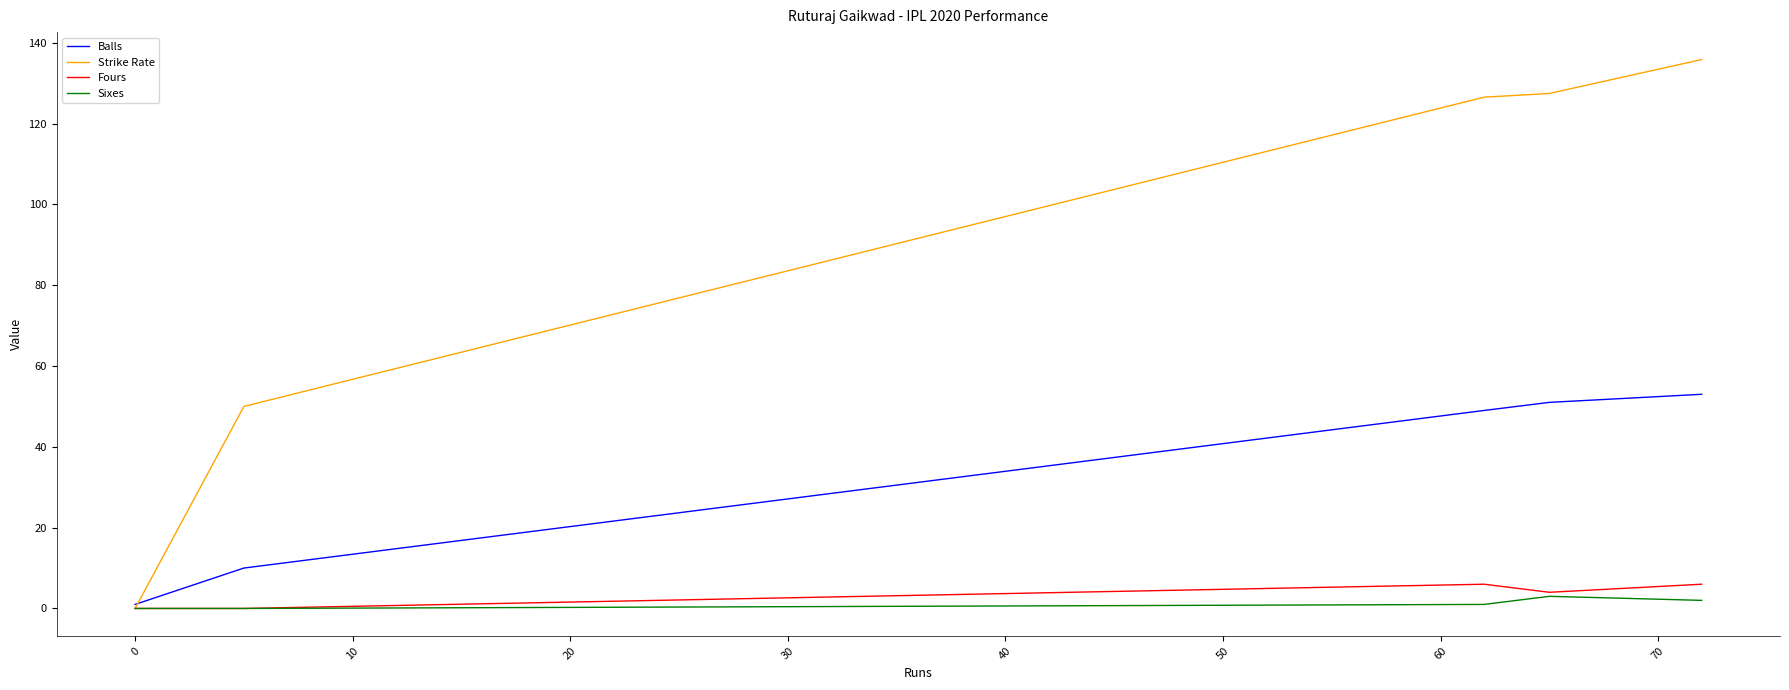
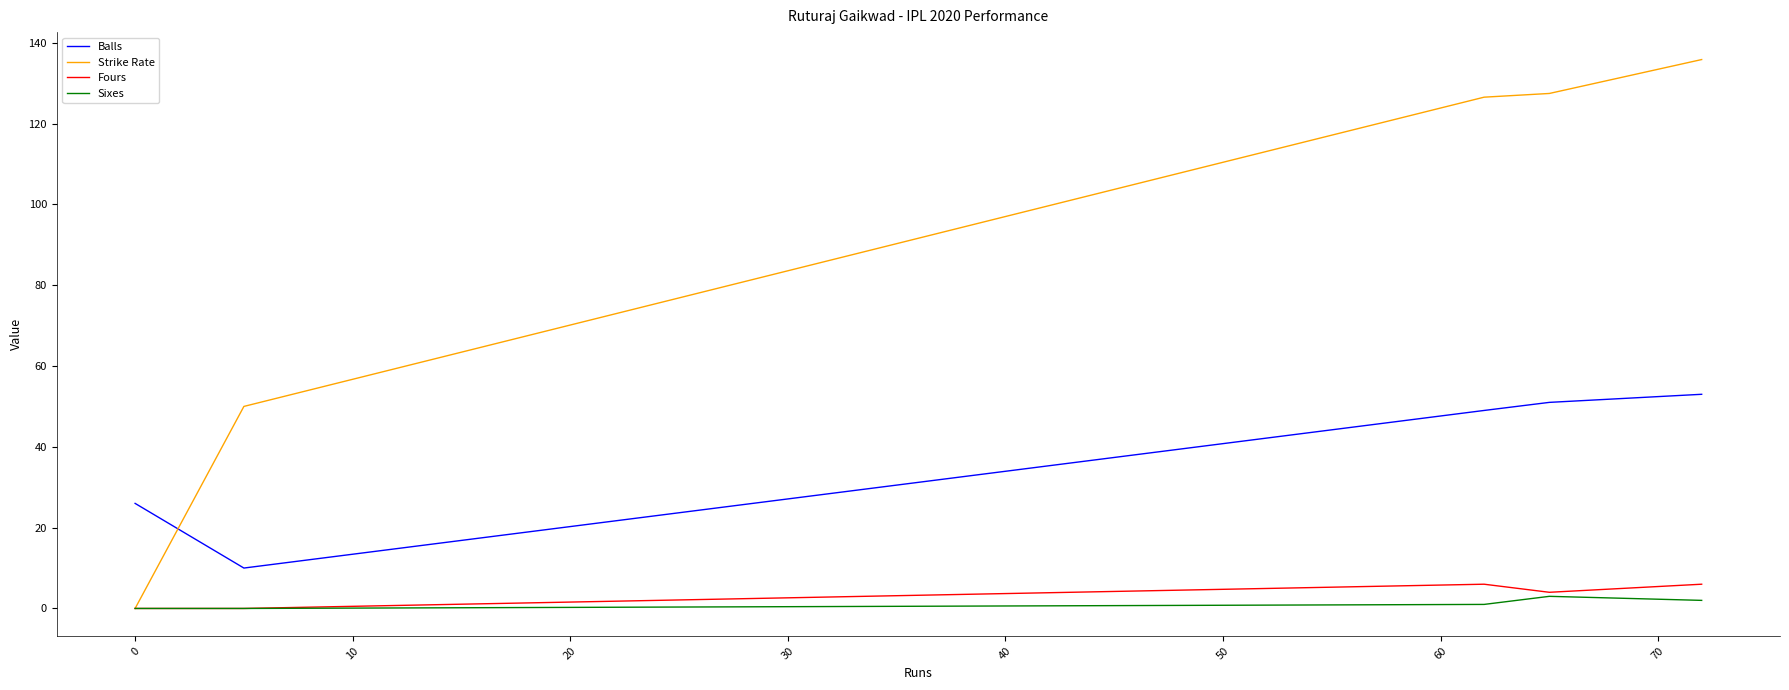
Balls, 0: 1 -> 26
